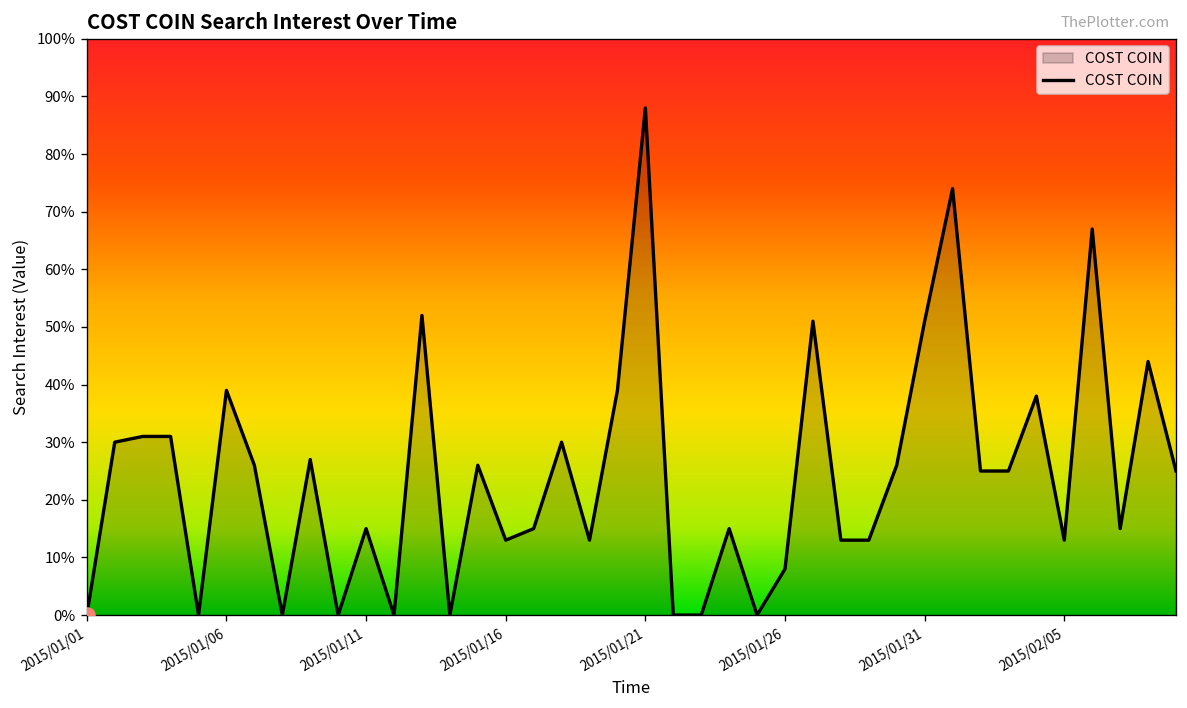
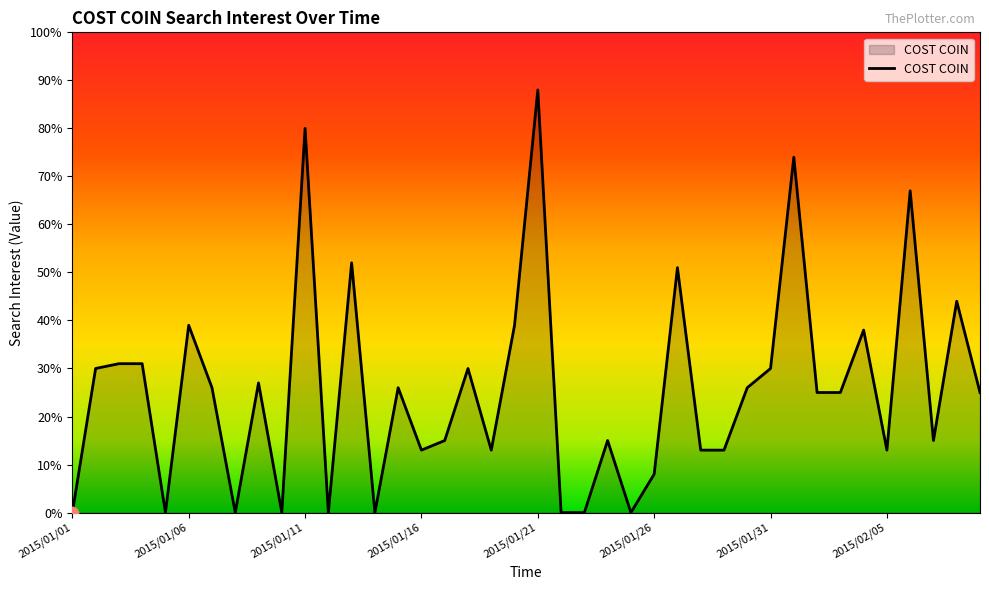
COST COIN, 2015/01/11: 15% -> 80%
COST COIN, 2015/01/31: 51% -> 30%
